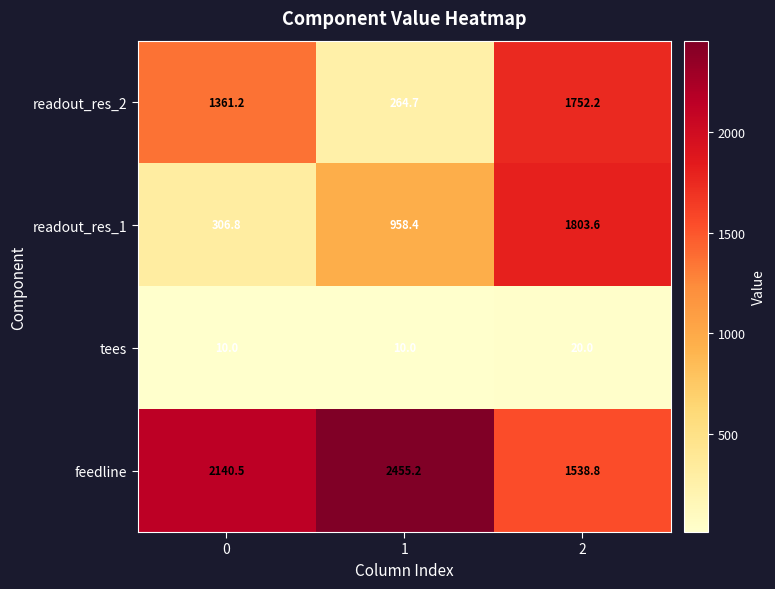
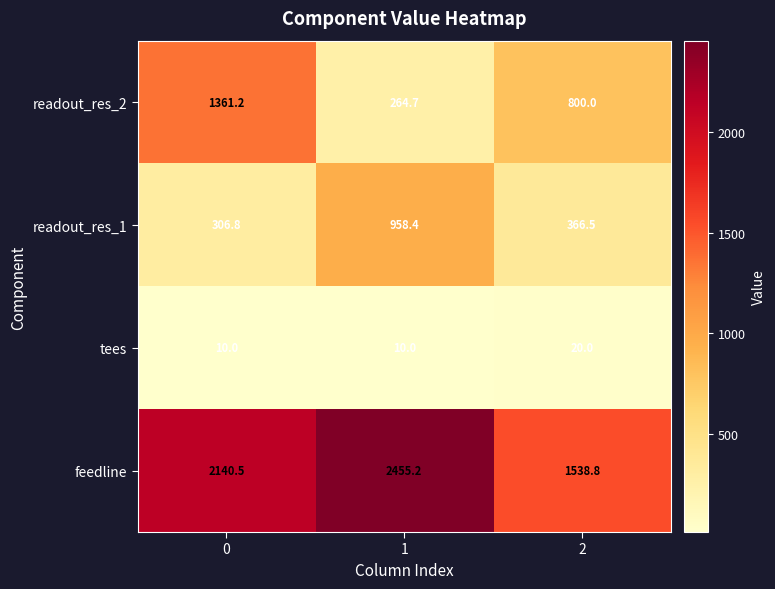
readout_res_2, 2: 1752.2 -> 800.0
readout_res_1, 2: 1803.6 -> 366.5
